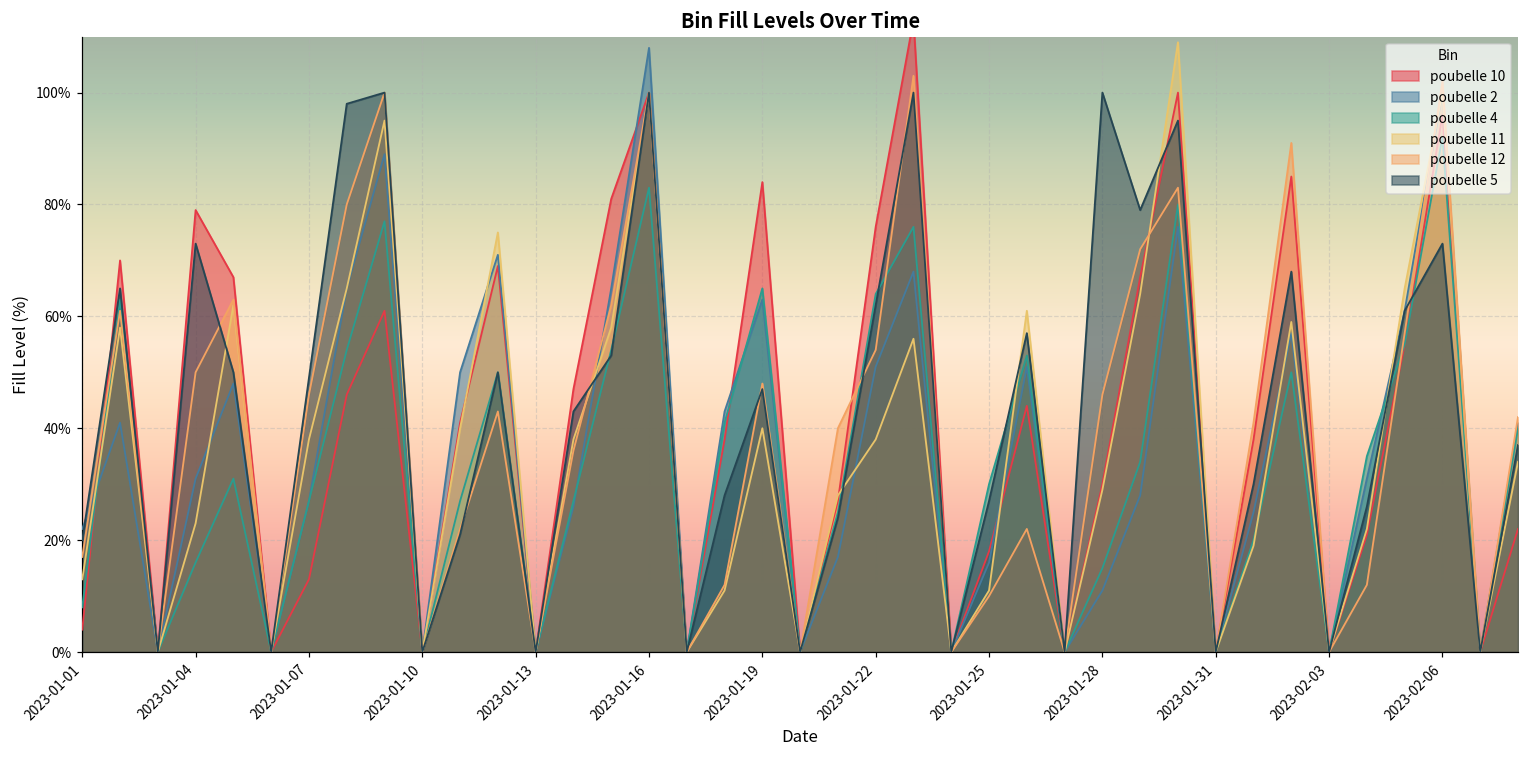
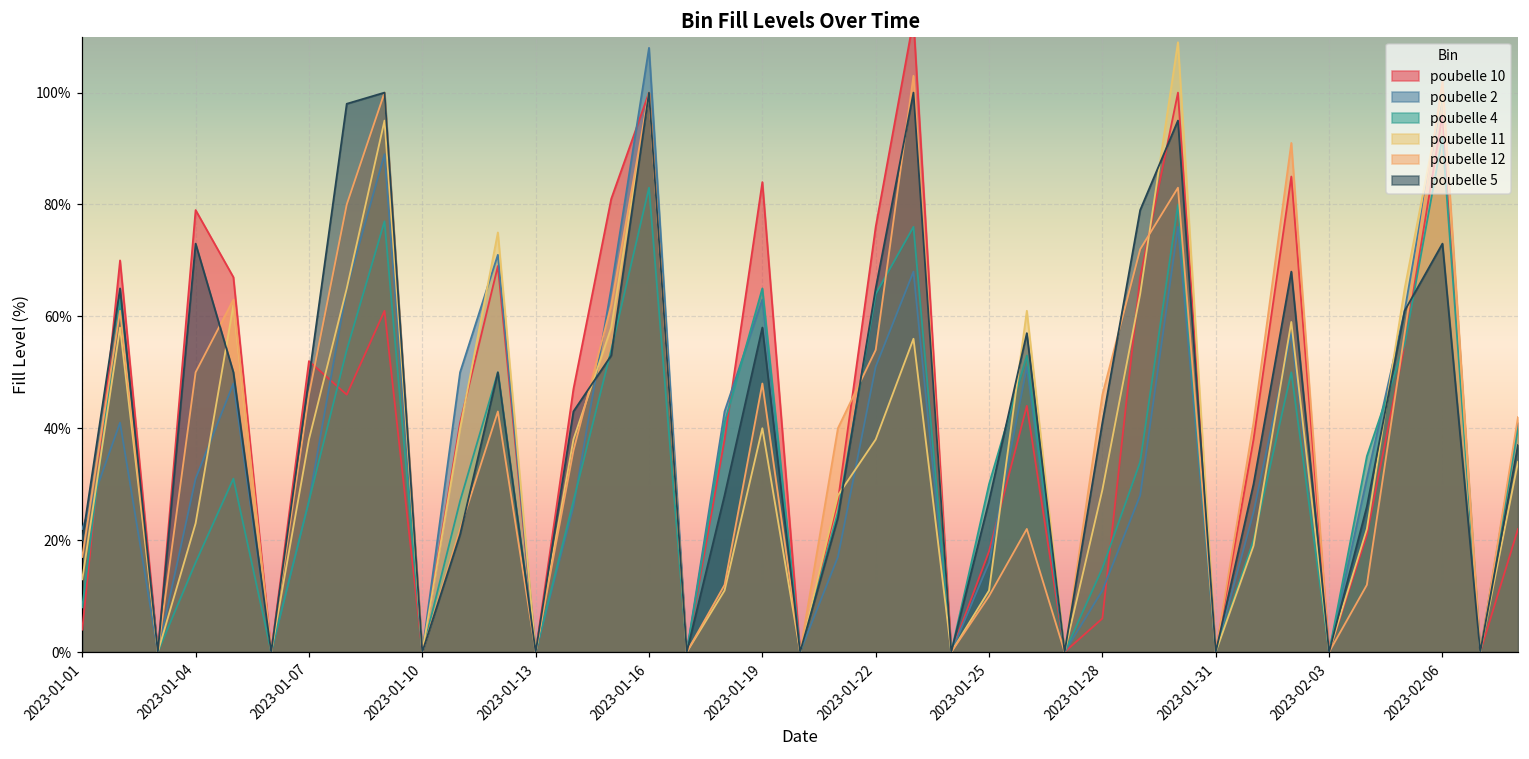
poubelle 10, 2023-01-07: 13% -> 52%
poubelle 5, 2023-01-19: 47% -> 58%
poubelle 5, 2023-01-22: 62% -> 65%
poubelle 10, 2023-01-28: 30% -> 6%
poubelle 5, 2023-01-28: 100% -> 41%
